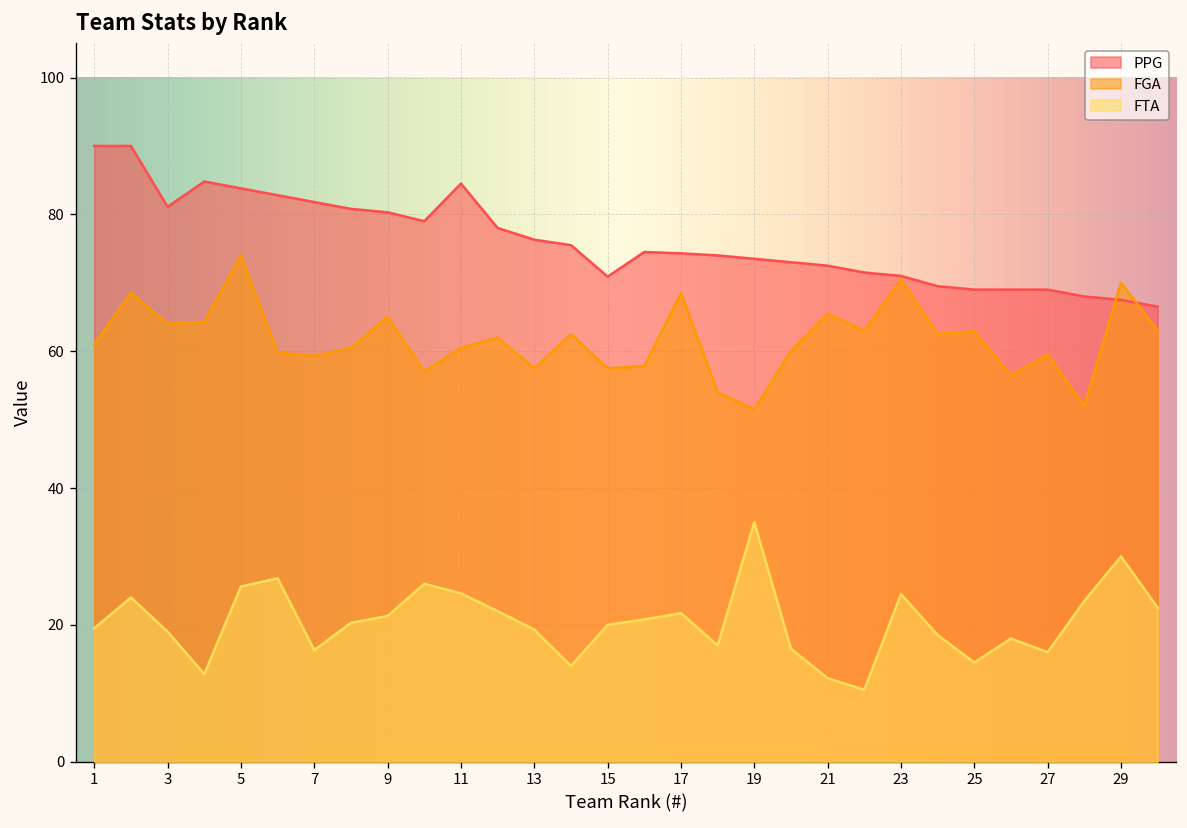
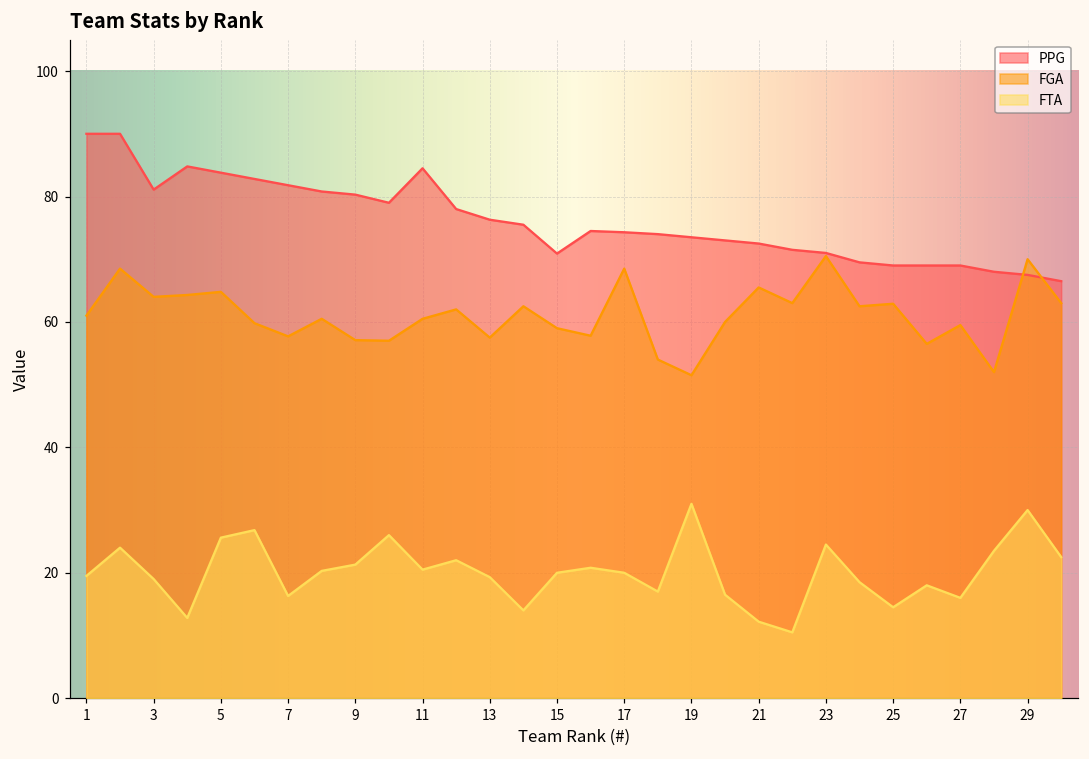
FGA, 5: 74 -> 65
FGA, 7: 59 -> 58
FGA, 9: 65 -> 57
FTA, 11: 25 -> 21
FGA, 15: 58 -> 59
FTA, 17: 22 -> 20
FTA, 19: 35 -> 31
